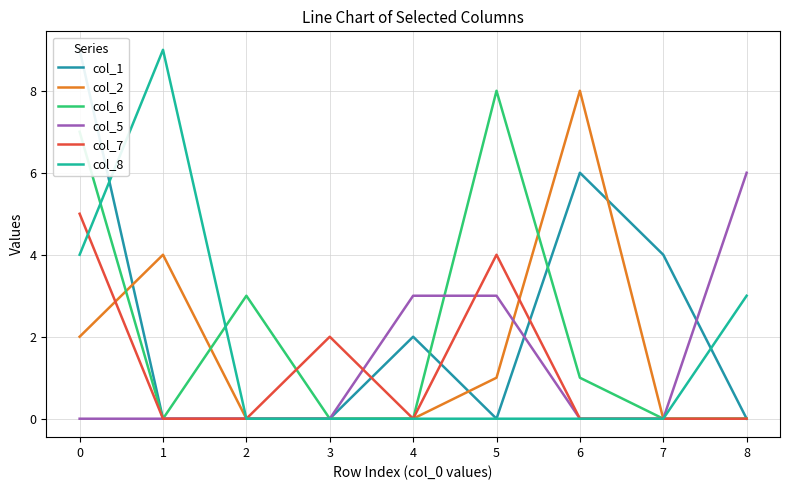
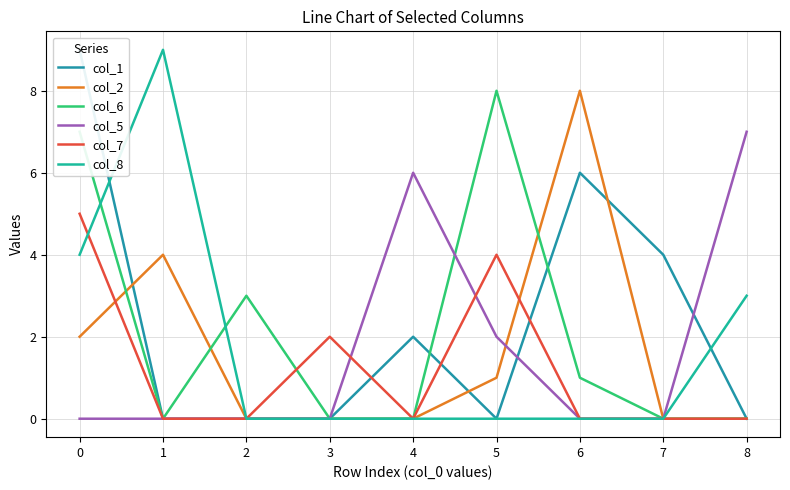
col_5, 4: 3 -> 6
col_5, 5: 3 -> 2
col_5, 8: 6 -> 7
